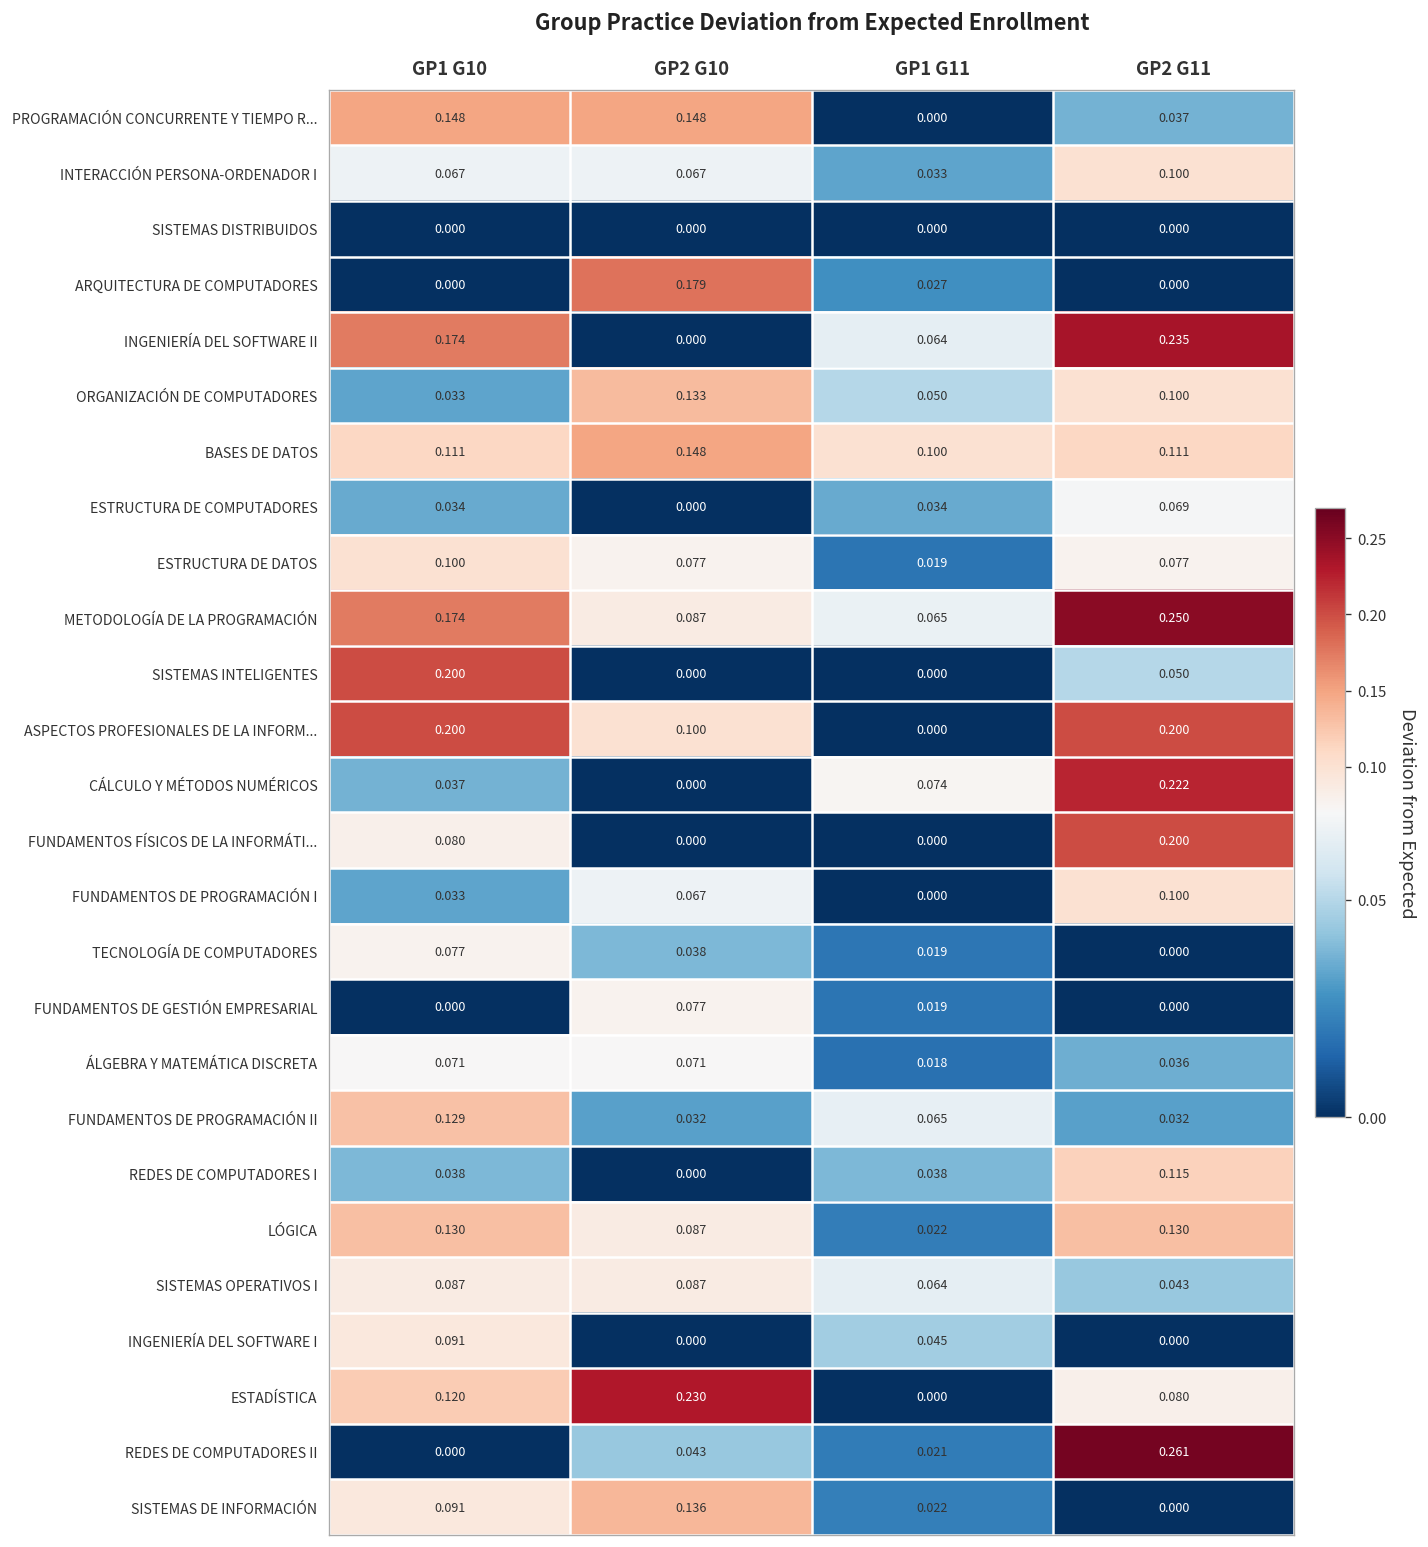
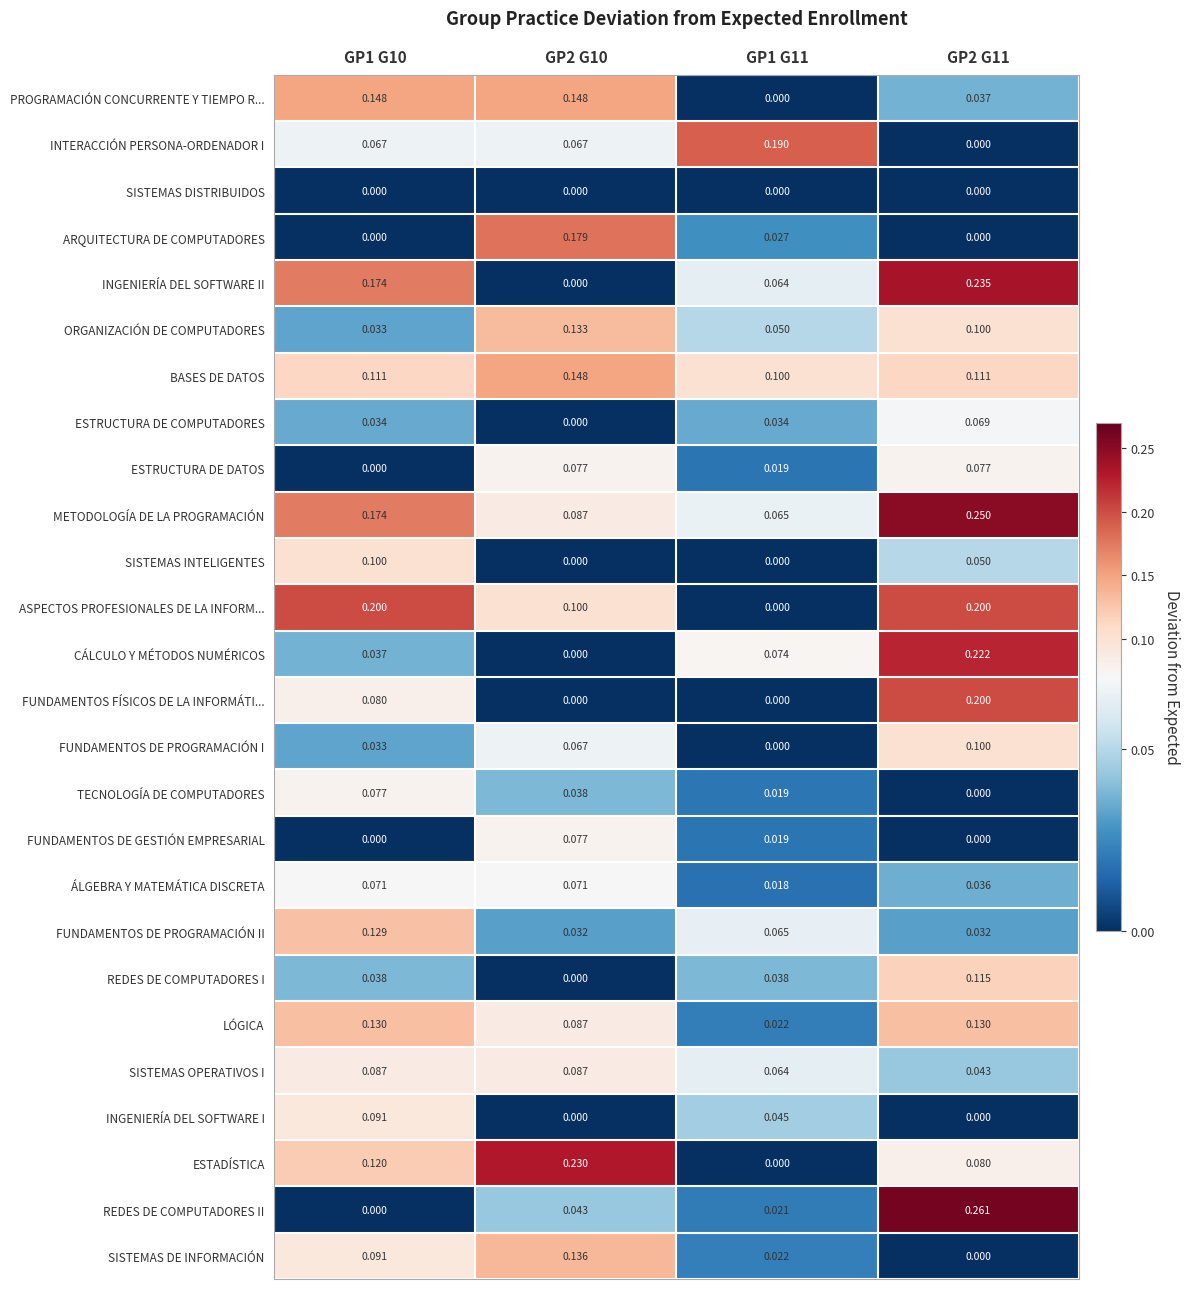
INTERACCIÓN PERSONA-ORDENADOR I, GP1 G11: 0.033 -> 0.190
INTERACCIÓN PERSONA-ORDENADOR I, GP2 G11: 0.100 -> 0.000
ESTRUCTURA DE DATOS, GP1 G10: 0.100 -> 0.000
SISTEMAS INTELIGENTES, GP1 G10: 0.200 -> 0.100
